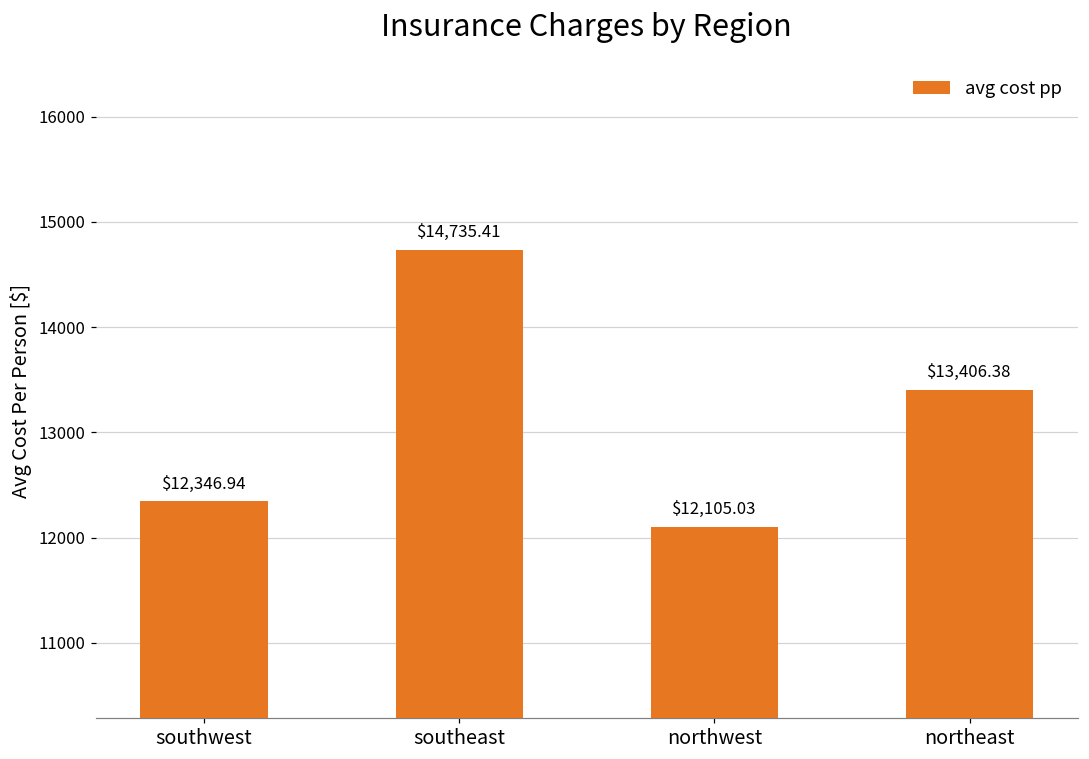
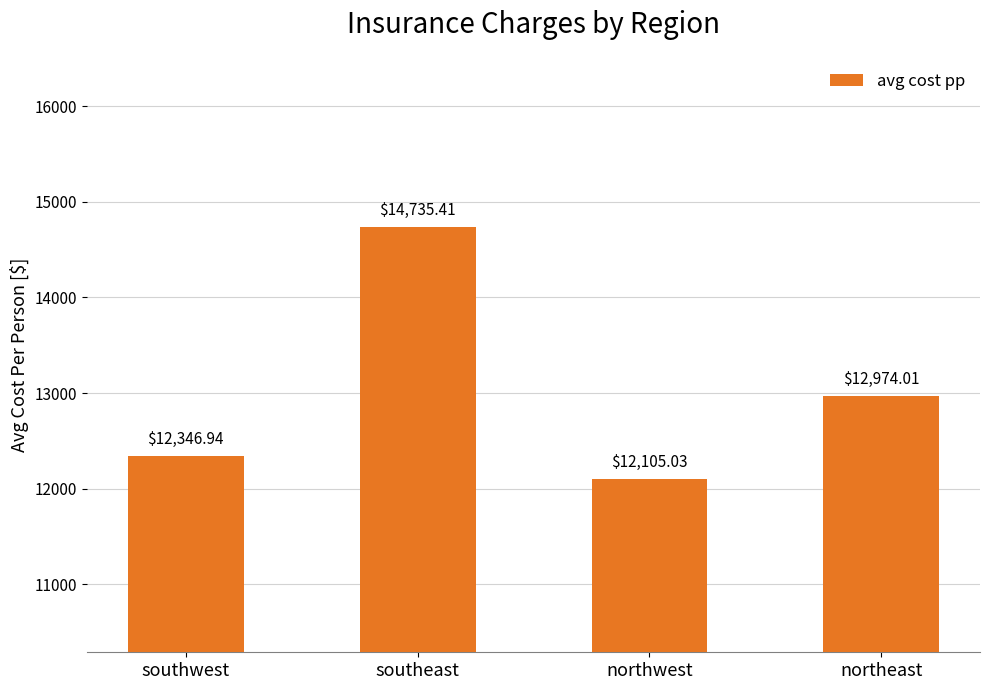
northeast: $13,406.38 -> $12,974.01
